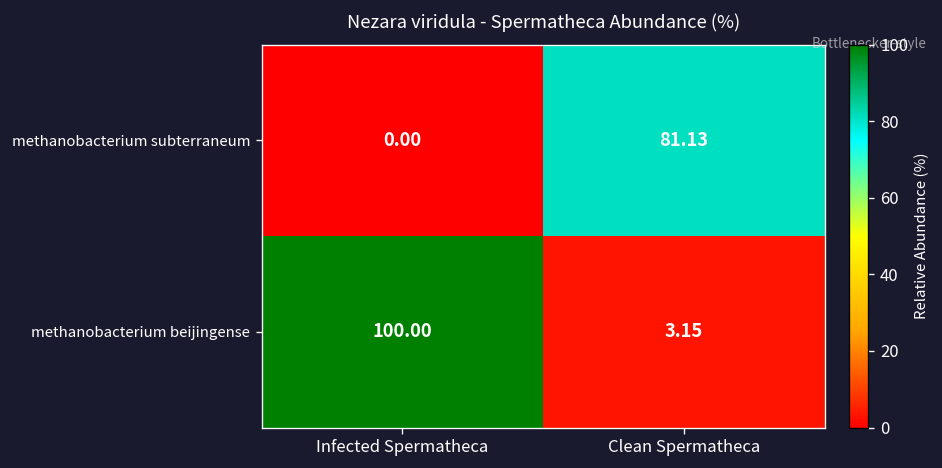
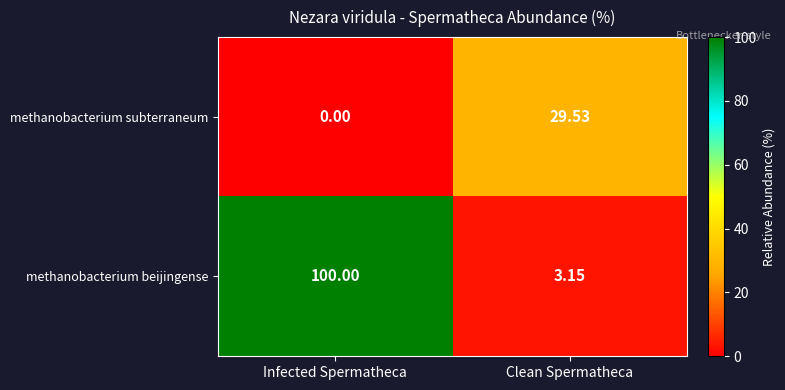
methanobacterium subterraneum, Clean Spermatheca: 81.13 -> 29.53
